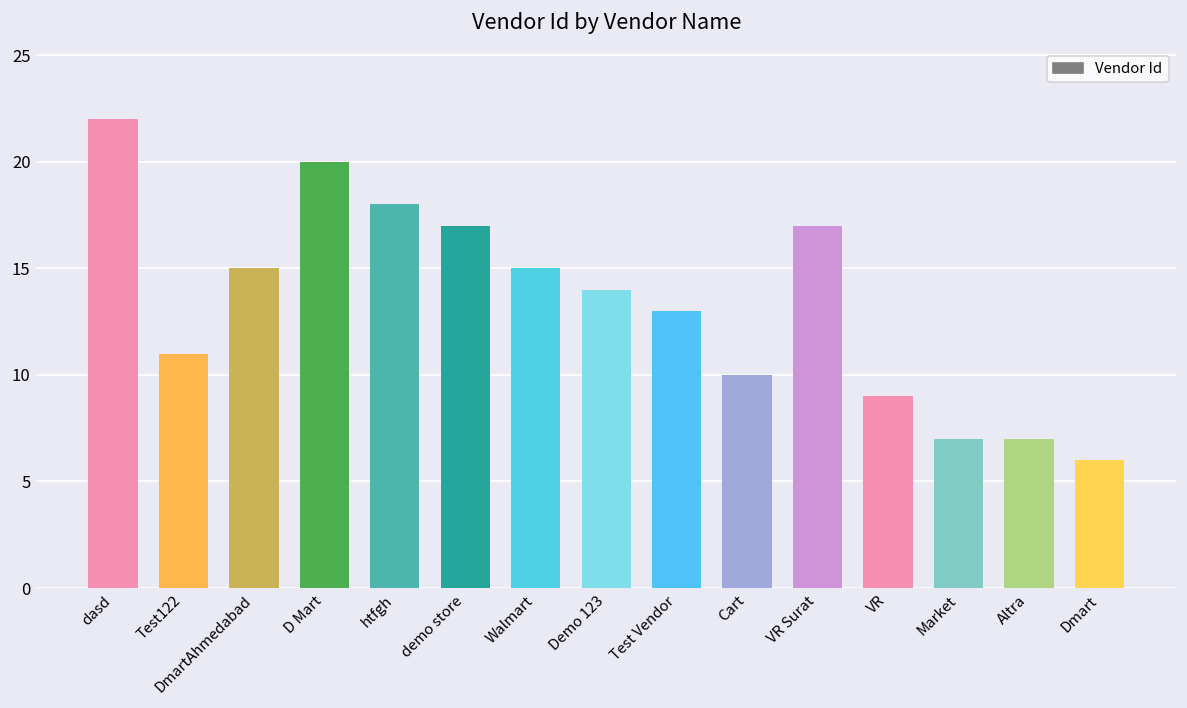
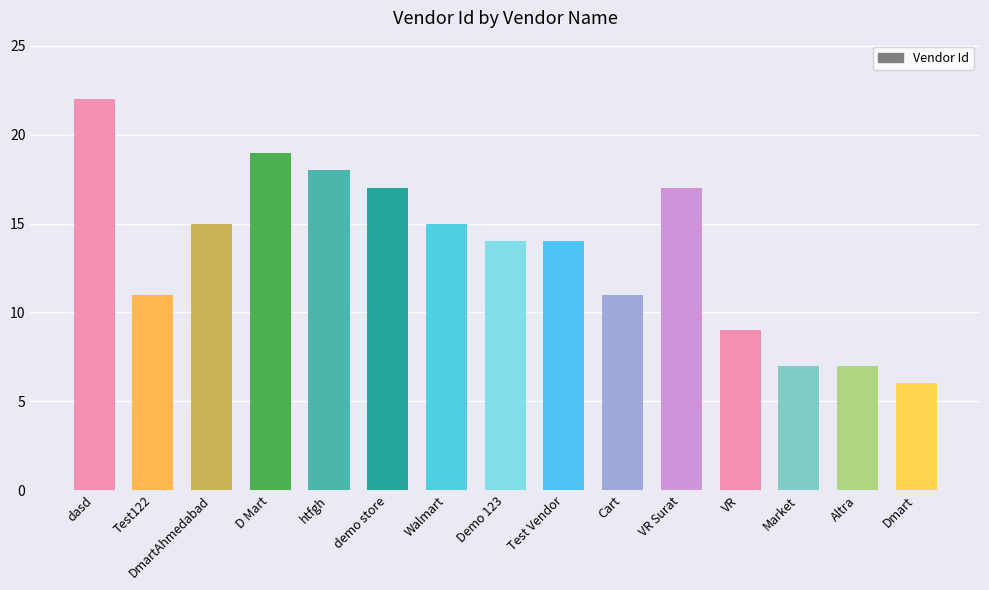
D Mart: 20 -> 19
Test Vendor: 13 -> 14
Cart: 10 -> 11
